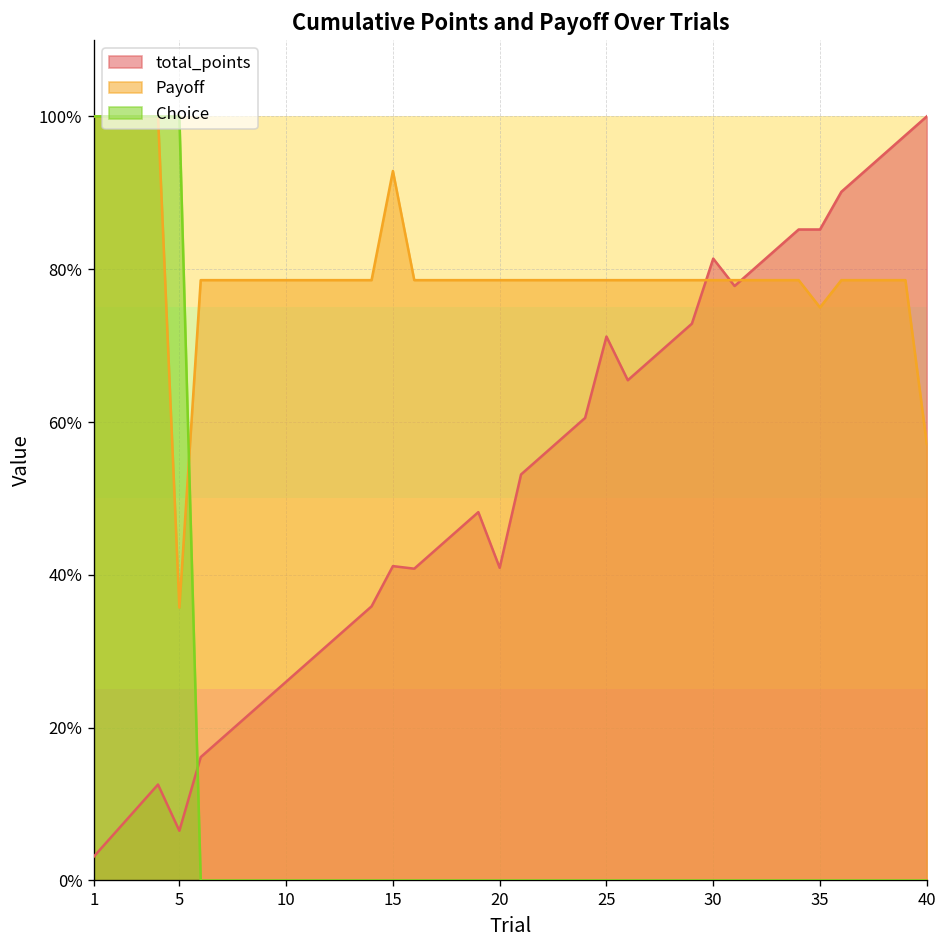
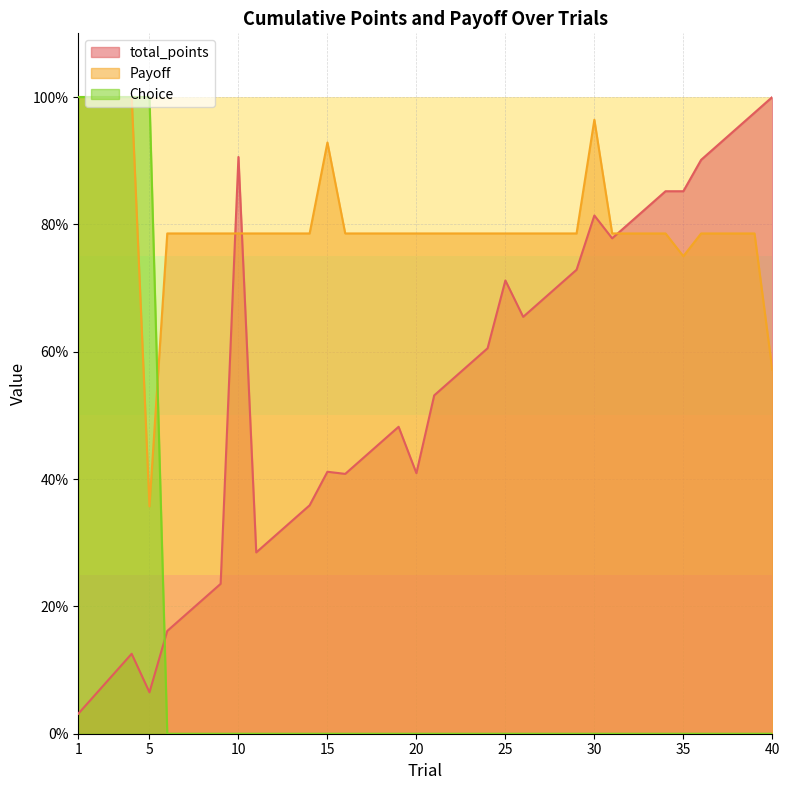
total_points, 10: 26% -> 91%
Payoff, 30: 79% -> 96%
